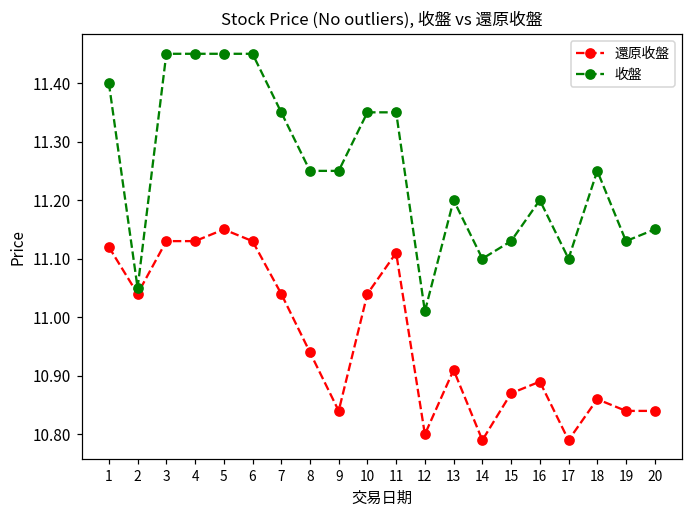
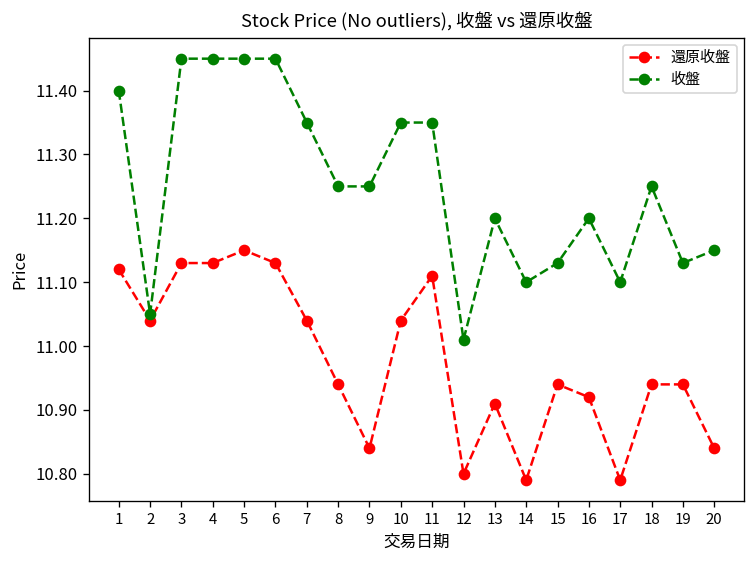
還原收盤, 15: 10.87 -> 10.94
還原收盤, 16: 10.89 -> 10.92
還原收盤, 18: 10.86 -> 10.94
還原收盤, 19: 10.84 -> 10.94
